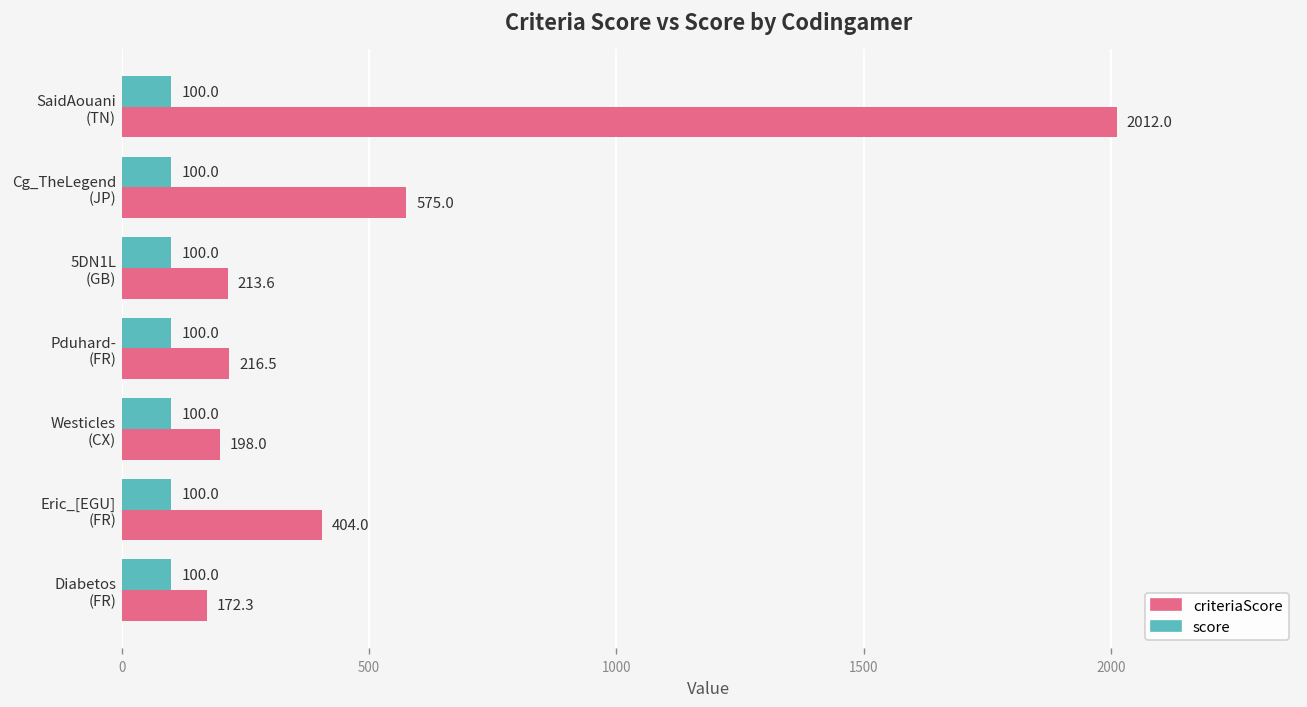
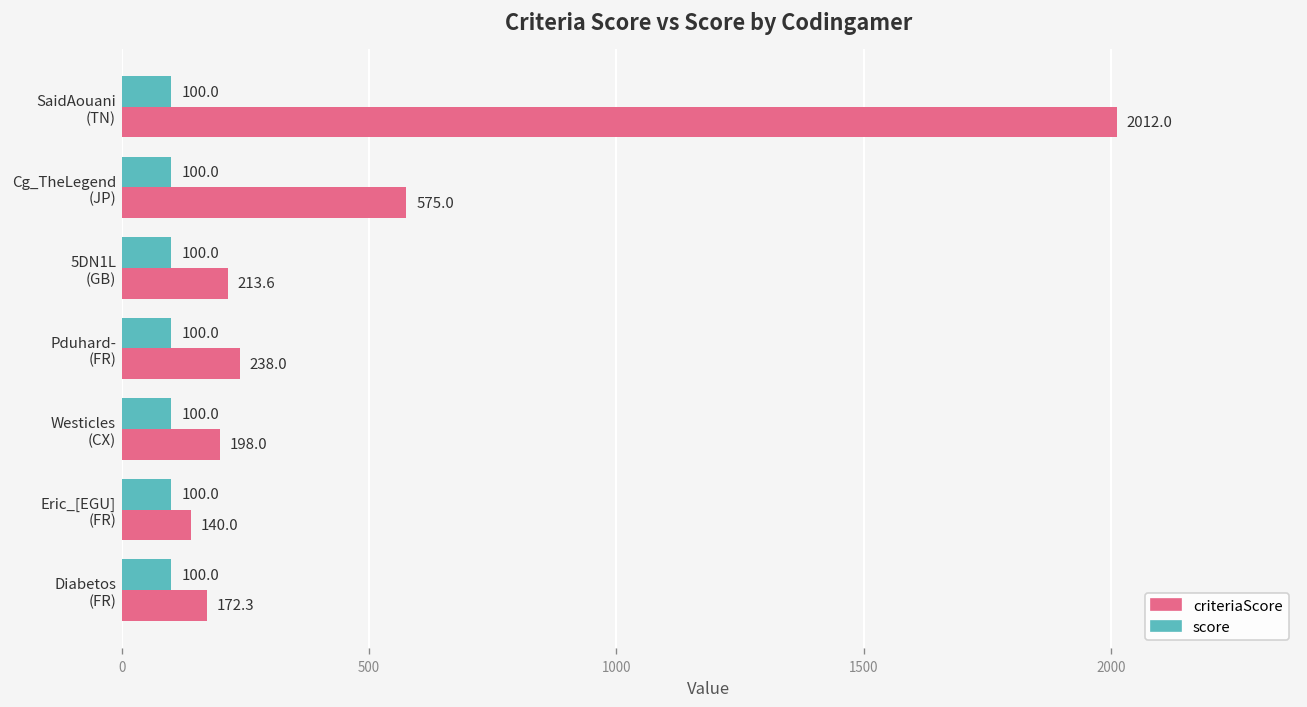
criteriaScore, Pduhard- (FR): 216.5 -> 238.0
criteriaScore, Eric_[EGU] (FR): 404.0 -> 140.0
